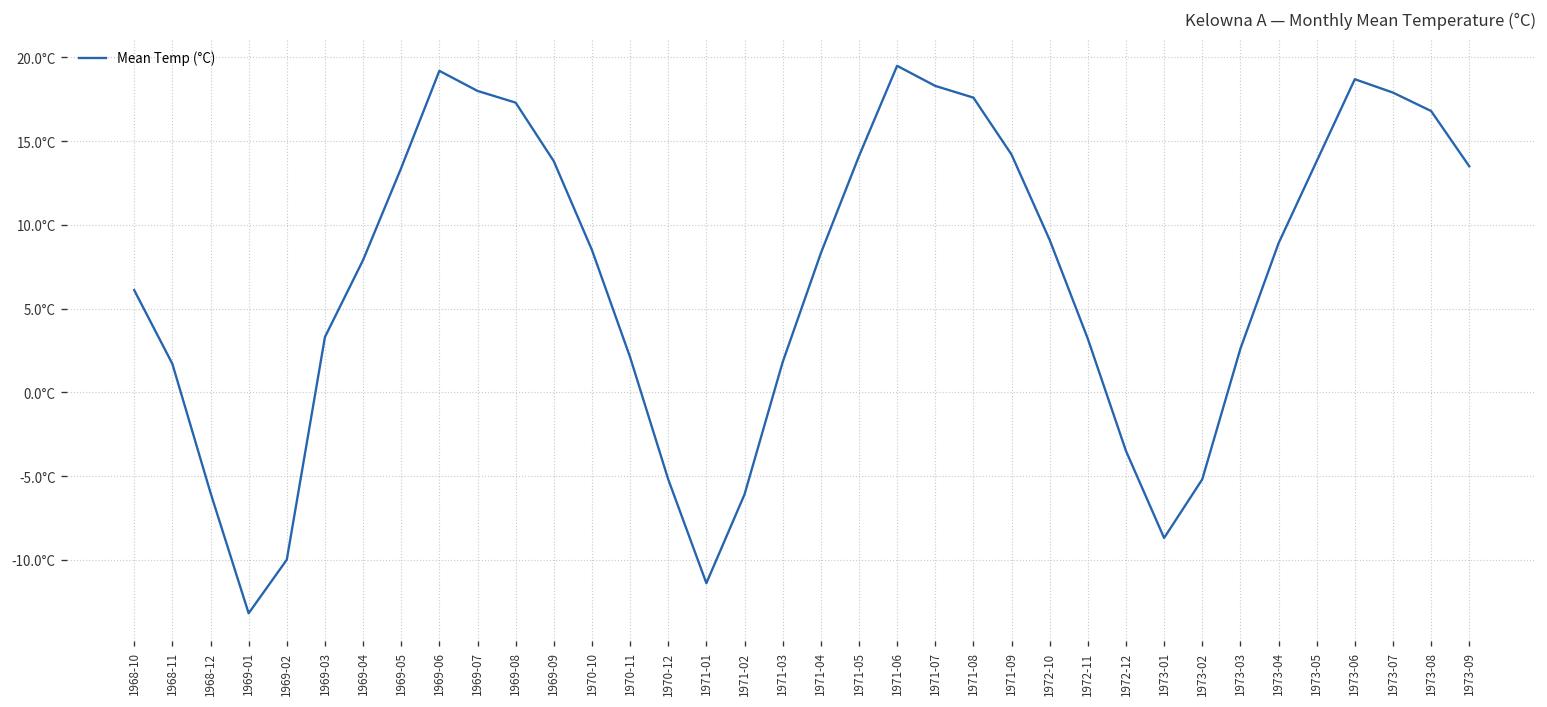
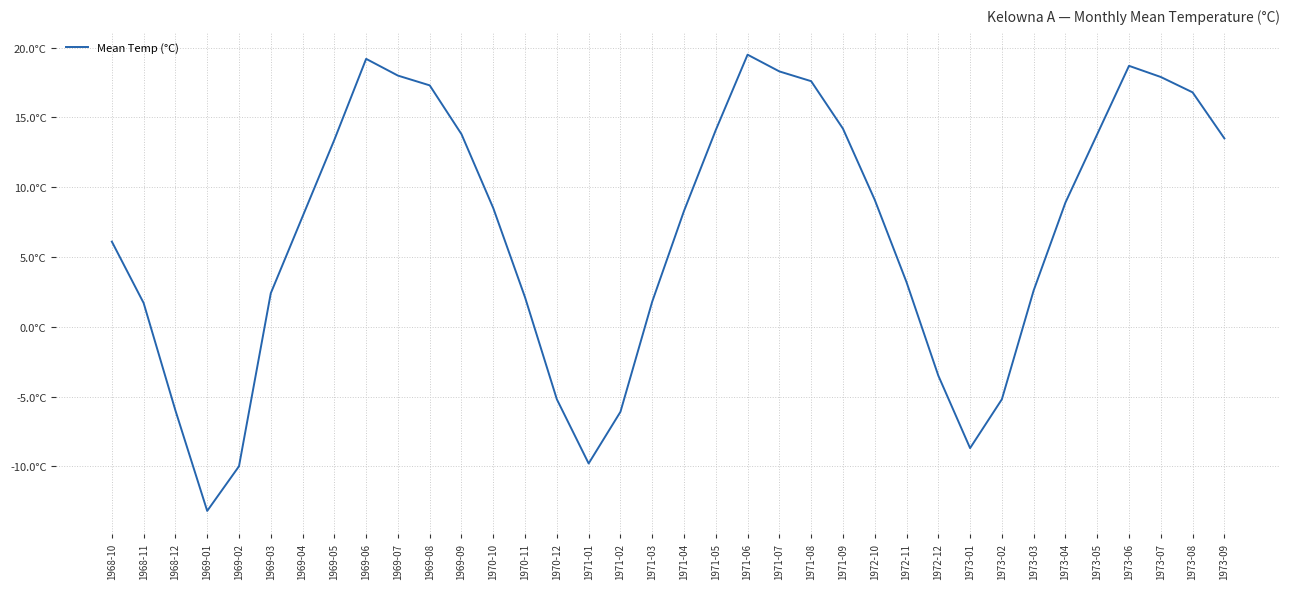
1969-03: 3.3°C -> 2.4°C
1971-01: -11.4°C -> -9.8°C
